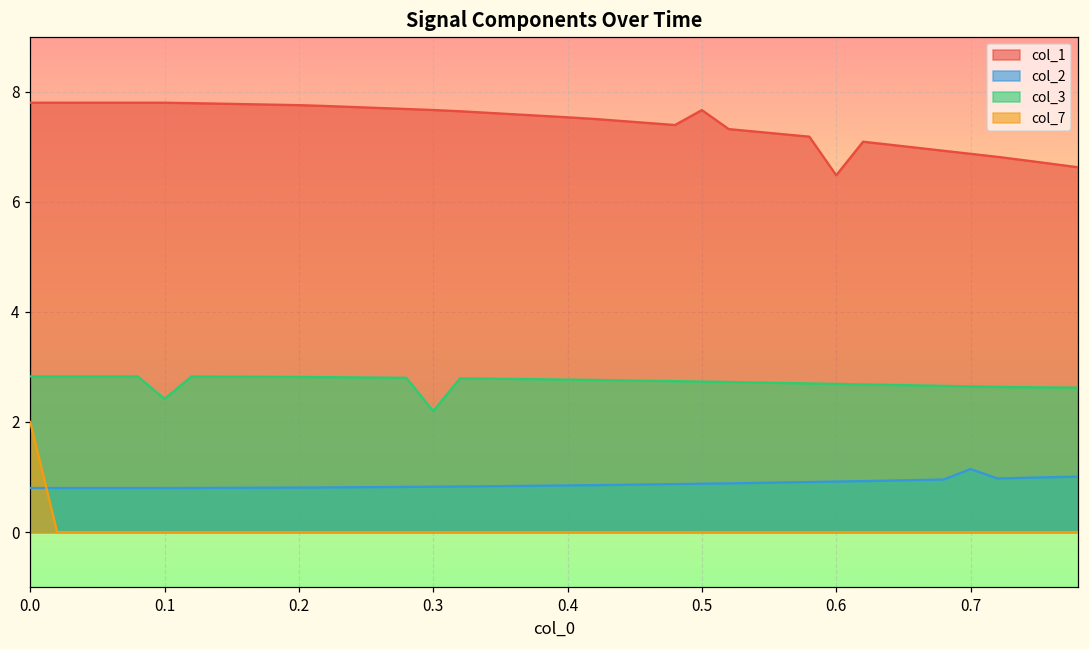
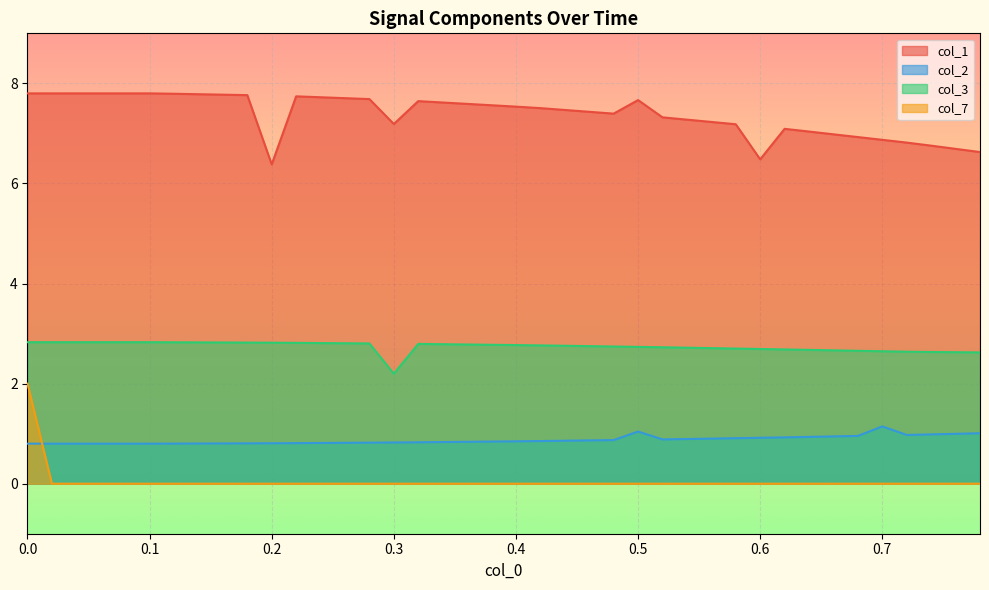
col_3, 0.1: 2.4 -> 2.8
col_1, 0.2: 7.8 -> 6.4
col_1, 0.3: 7.7 -> 7.2
col_2, 0.5: 0.9 -> 1.0
